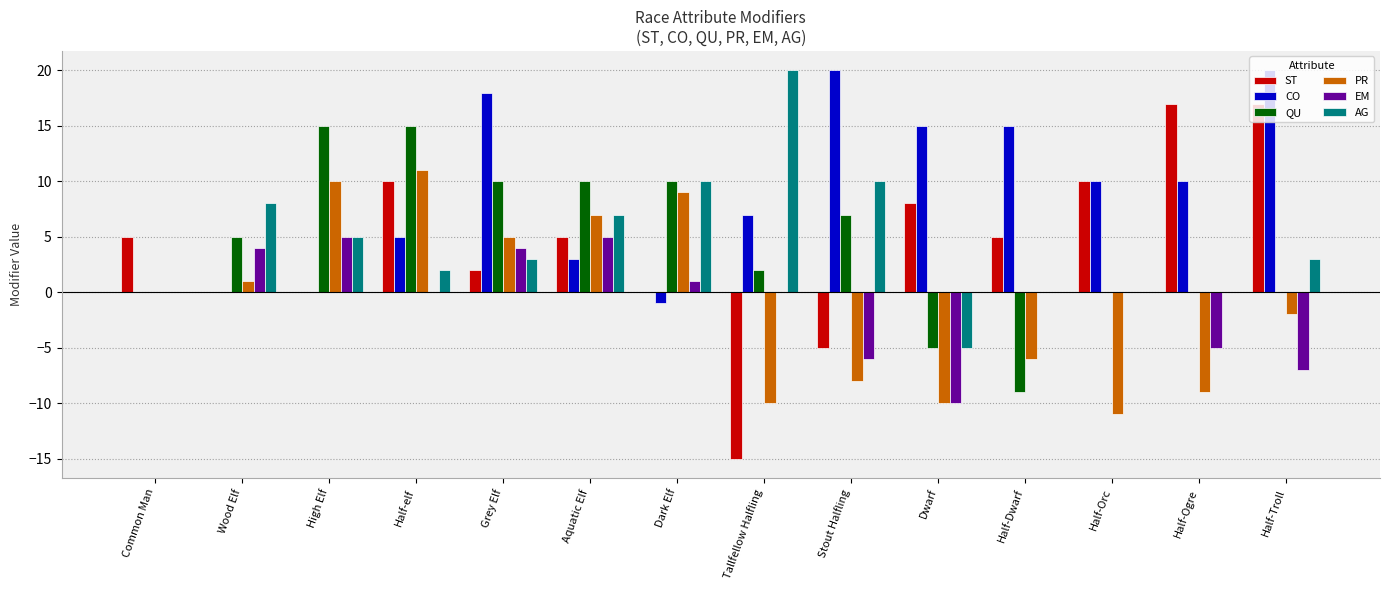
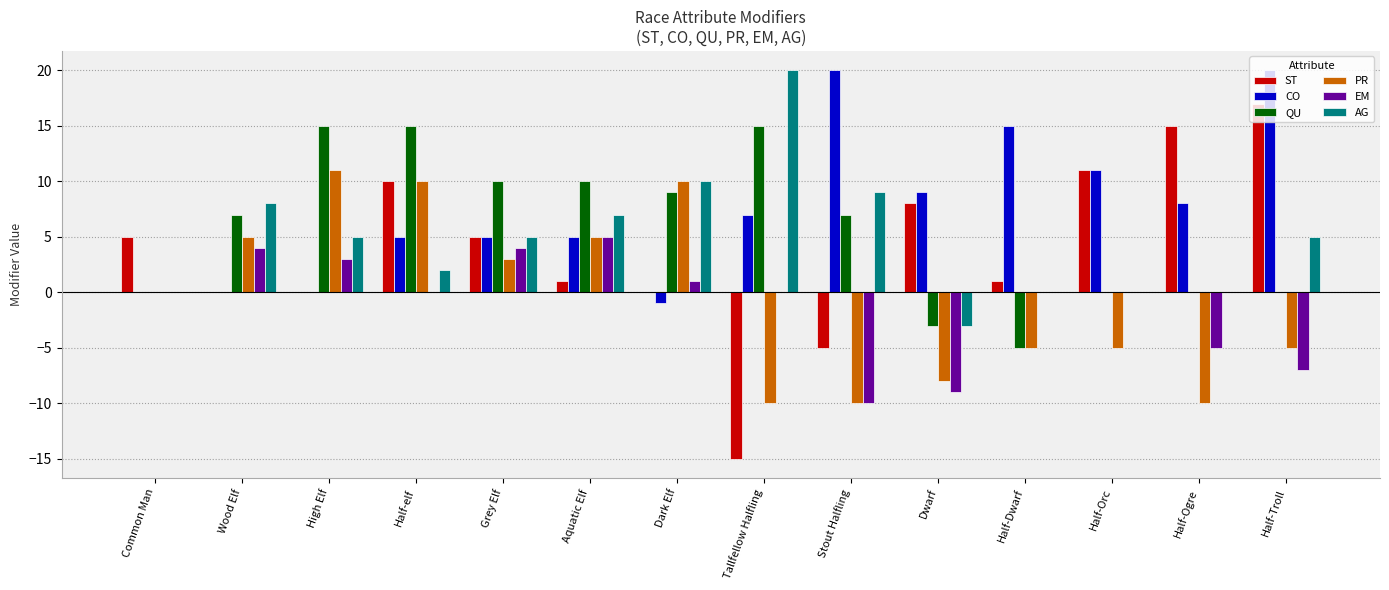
QU, Wood Elf: 5 -> 7
PR, Wood Elf: 1 -> 5
PR, High Elf: 10 -> 11
EM, High Elf: 5 -> 3
PR, Half-elf: 11 -> 10
ST, Grey Elf: 2 -> 5
CO, Grey Elf: 18 -> 5
PR, Grey Elf: 5 -> 3
AG, Grey Elf: 3 -> 5
ST, Aquatic Elf: 5 -> 1
CO, Aquatic Elf: 3 -> 5
PR, Aquatic Elf: 7 -> 5
QU, Dark Elf: 10 -> 9
PR, Dark Elf: 9 -> 10
QU, Tallfellow Halfling: 2 -> 15
PR, Stout Halfling: -8 -> -10
EM, Stout Halfling: -6 -> -10
AG, Stout Halfling: 10 -> 9
CO, Dwarf: 15 -> 9
QU, Dwarf: -5 -> -3
PR, Dwarf: -10 -> -8
EM, Dwarf: -10 -> -9
AG, Dwarf: -5 -> -3
ST, Half-Dwarf: 5 -> 1
QU, Half-Dwarf: -9 -> -5
PR, Half-Dwarf: -6 -> -5
ST, Half-Orc: 10 -> 11
CO, Half-Orc: 10 -> 11
PR, Half-Orc: -11 -> -5
ST, Half-Ogre: 17 -> 15
CO, Half-Ogre: 10 -> 8
PR, Half-Ogre: -9 -> -10
PR, Half-Troll: -2 -> -5
AG, Half-Troll: 3 -> 5
